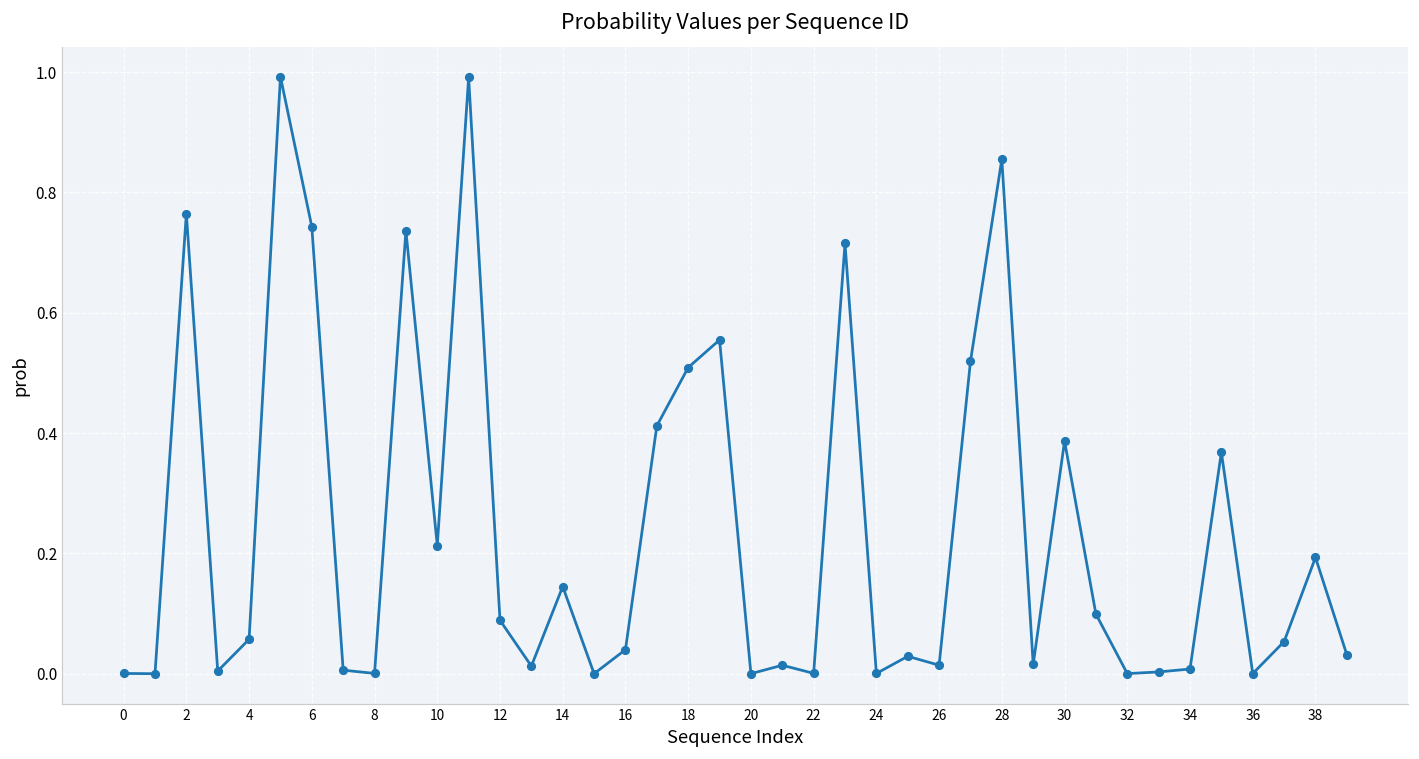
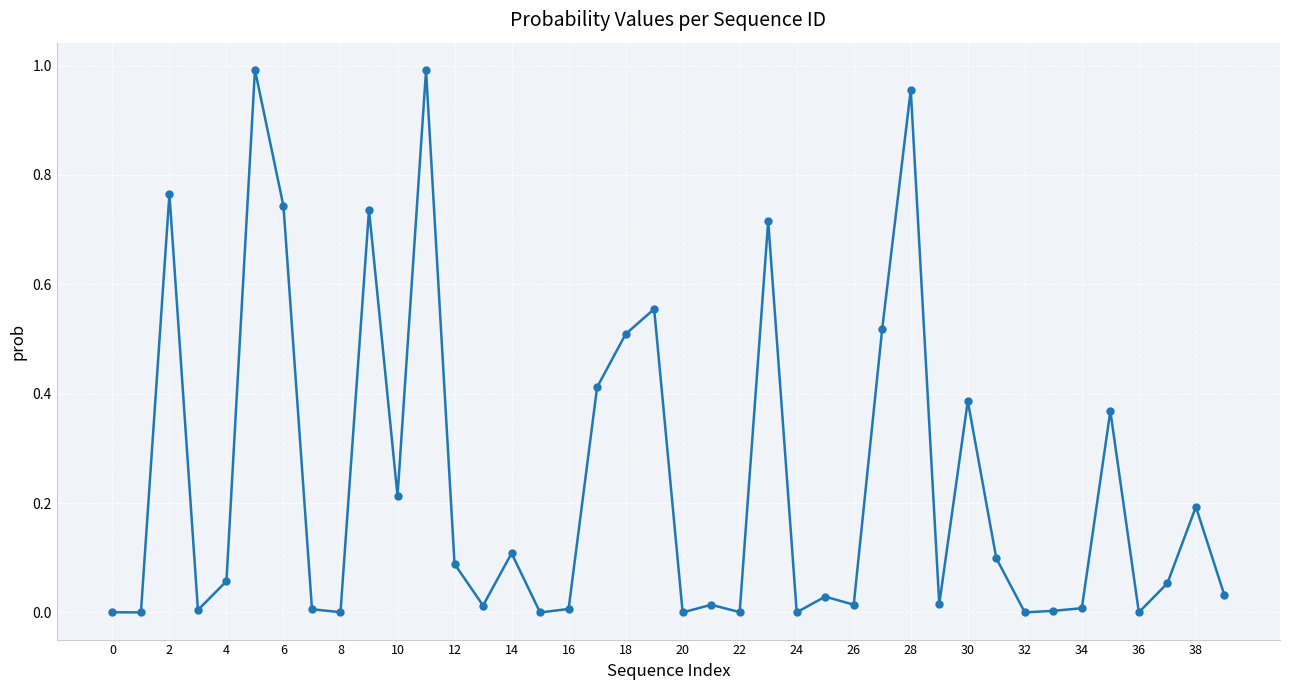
14: 0.14 -> 0.11
16: 0.04 -> 0.01
28: 0.86 -> 0.96
